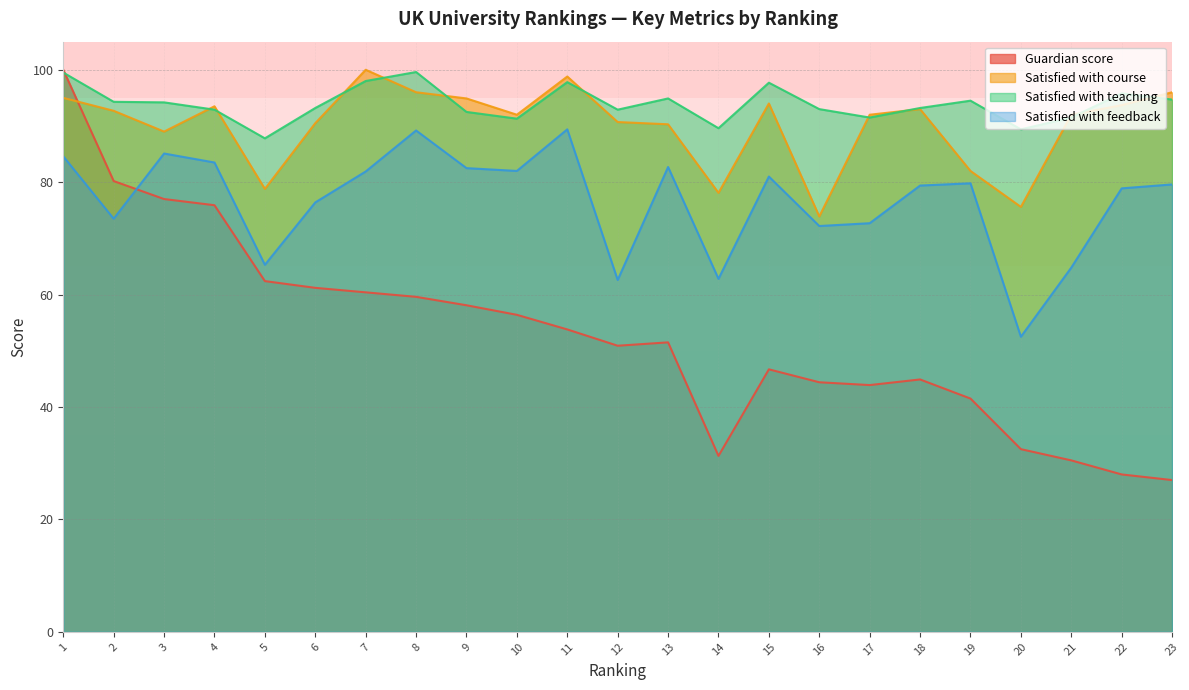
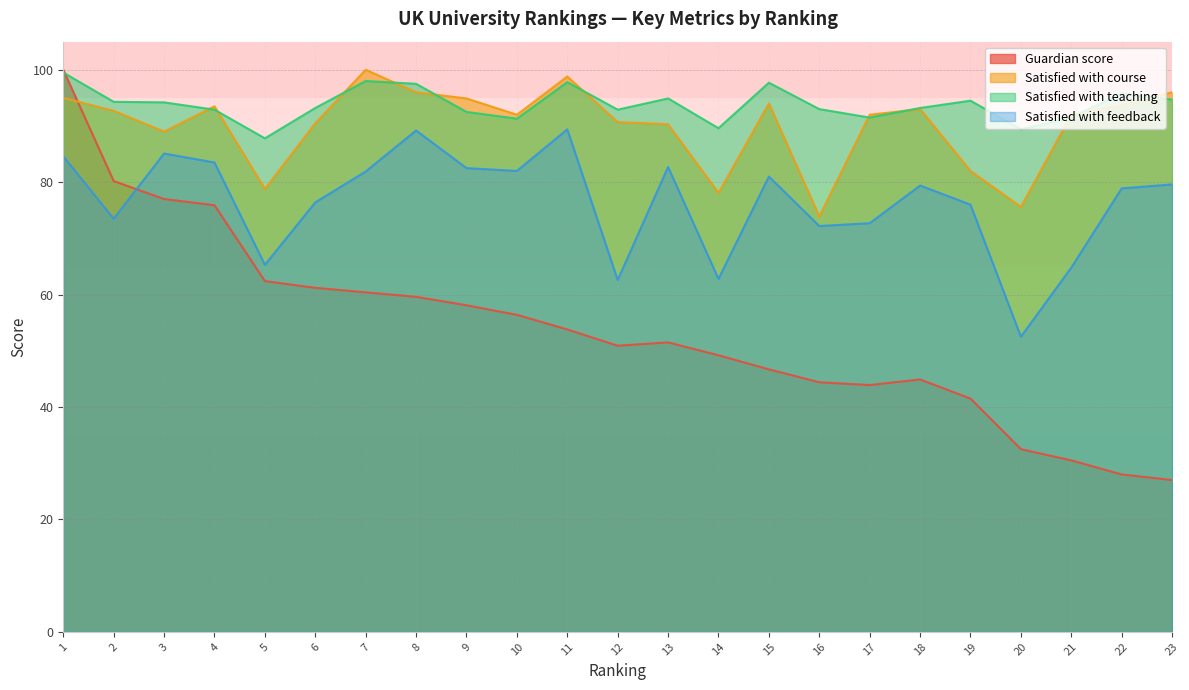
Satisfied with teaching, 8: 100 -> 98
Guardian score, 14: 31 -> 49
Satisfied with feedback, 19: 80 -> 76
